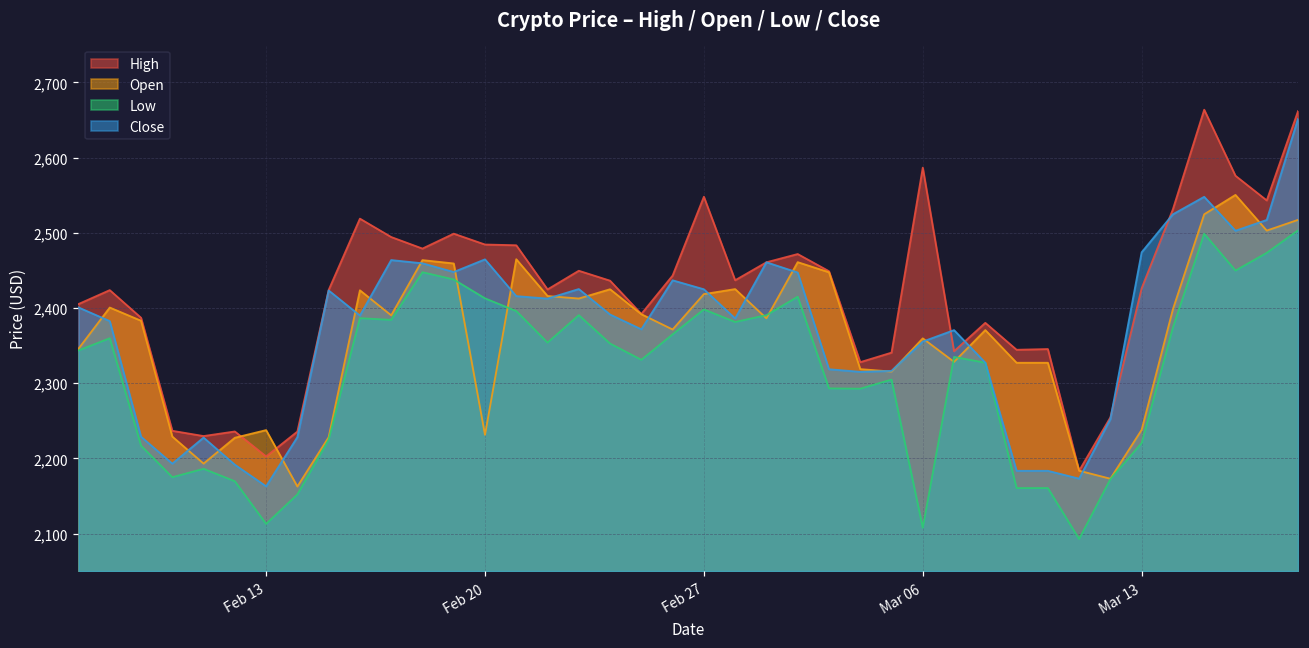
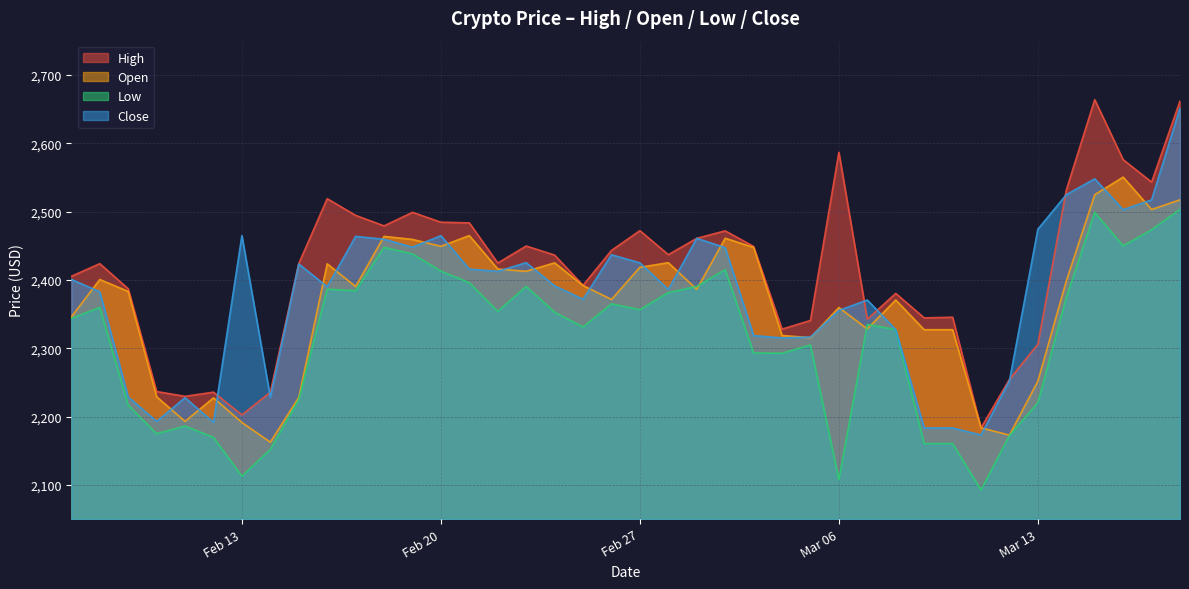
Open, Feb 13: 2,240 -> 2,190
Close, Feb 13: 2,160 -> 2,460
Open, Feb 20: 2,230 -> 2,450
High, Feb 27: 2,550 -> 2,470
Low, Feb 27: 2,400 -> 2,360
High, Mar 13: 2,430 -> 2,310
Open, Mar 13: 2,240 -> 2,250
